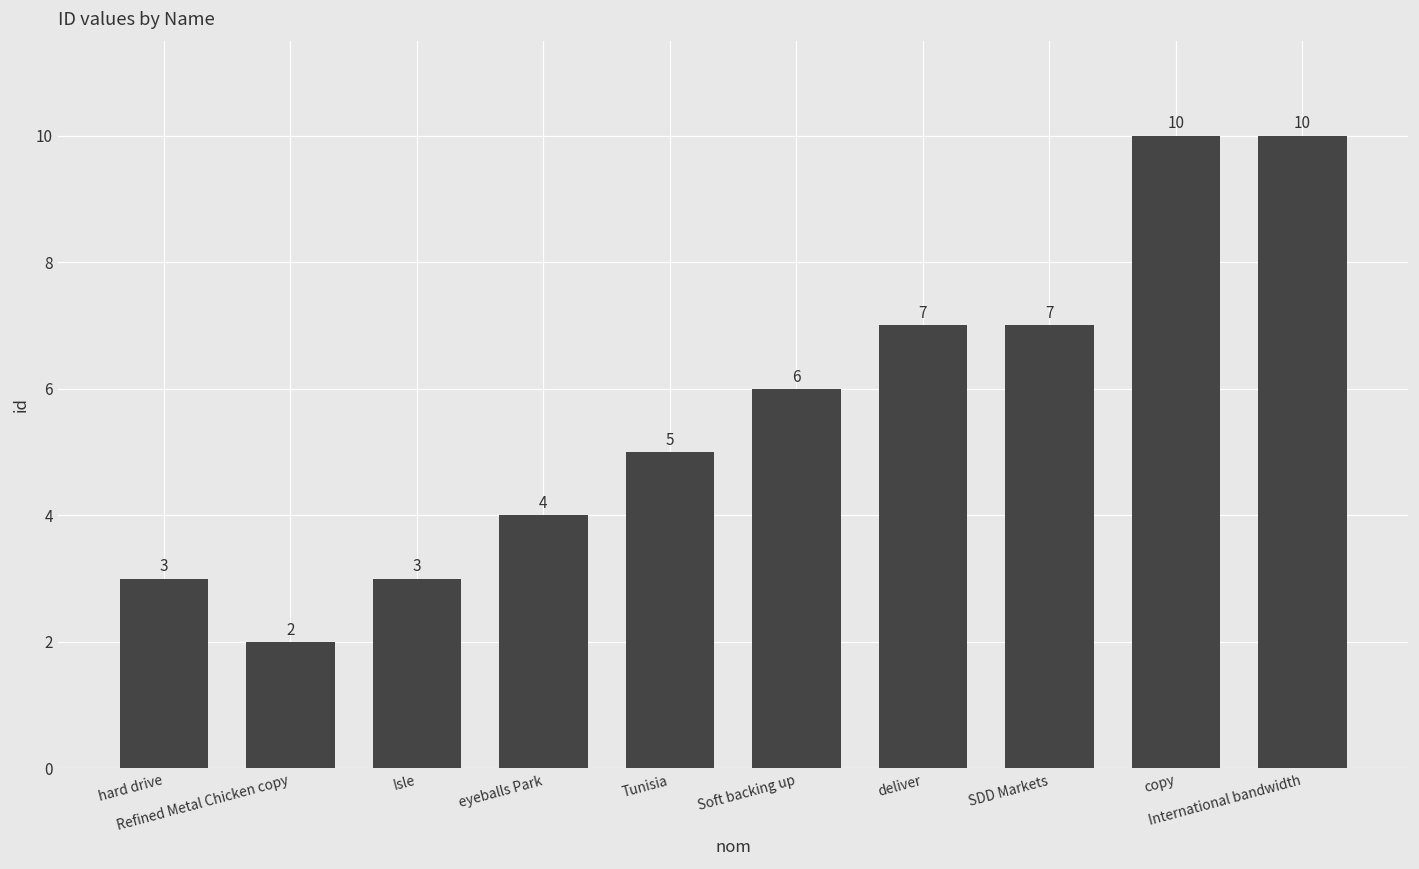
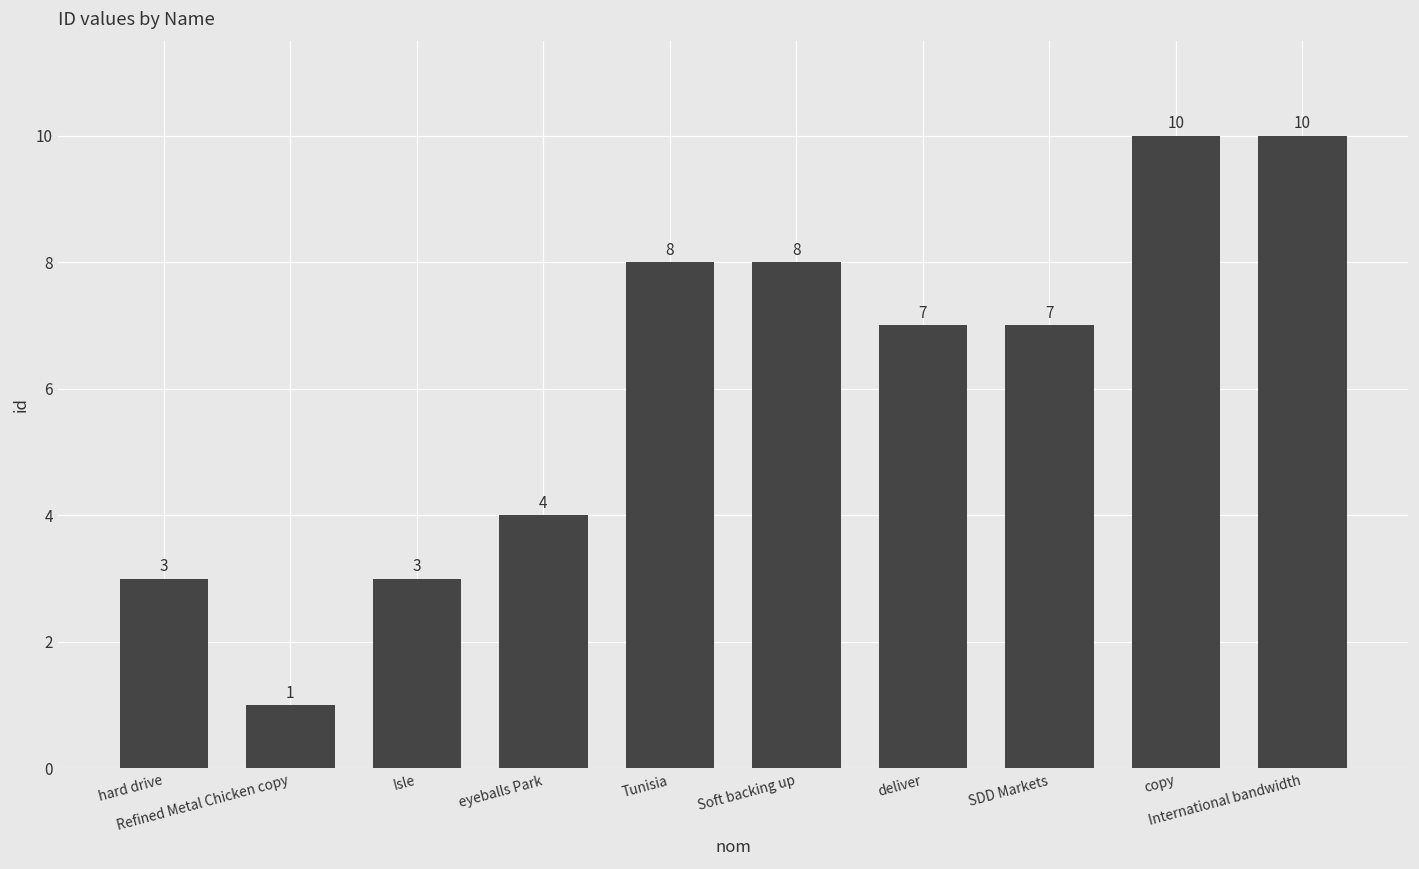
Refined Metal Chicken copy: 2 -> 1
Tunisia: 5 -> 8
Soft backing up: 6 -> 8
